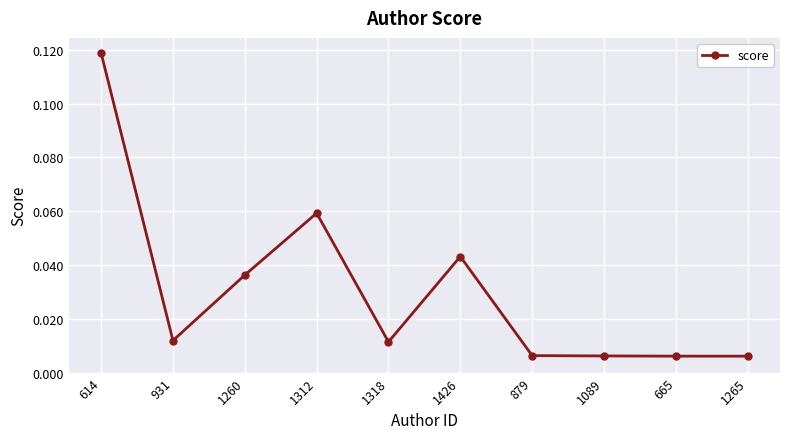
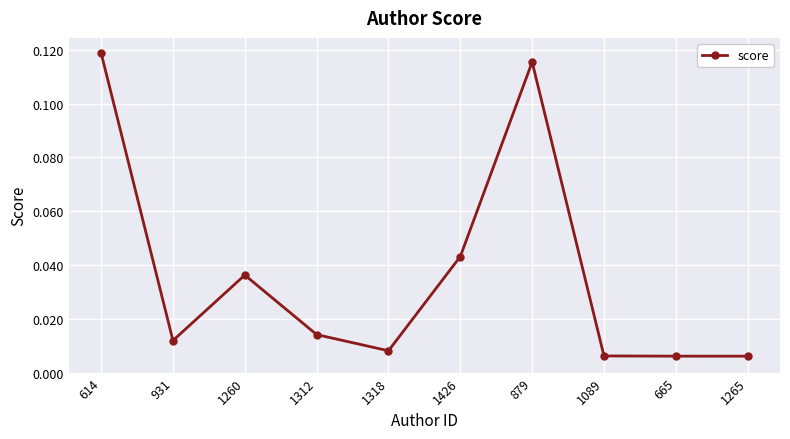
1312: 0.059 -> 0.014
1318: 0.011 -> 0.008
879: 0.006 -> 0.115
